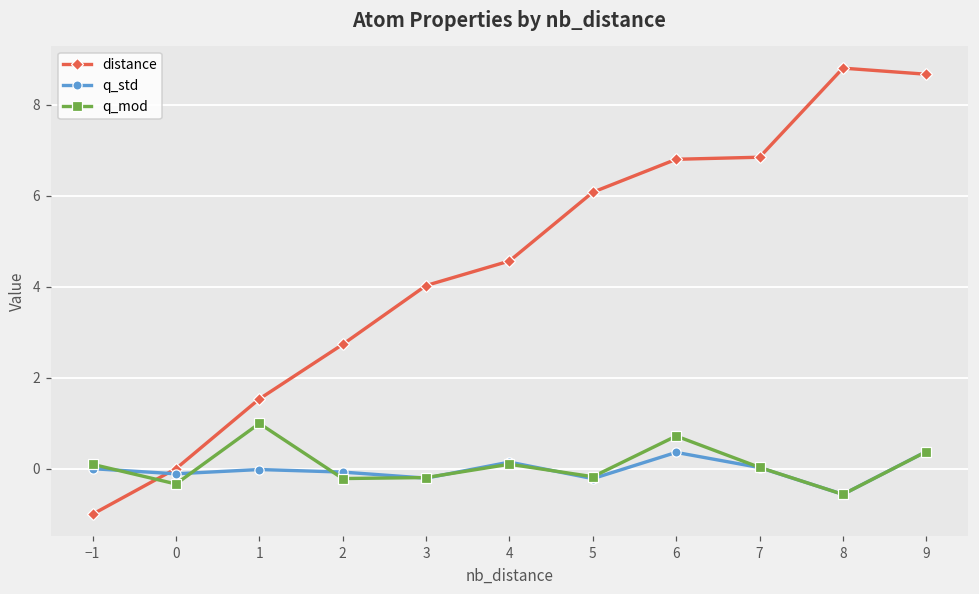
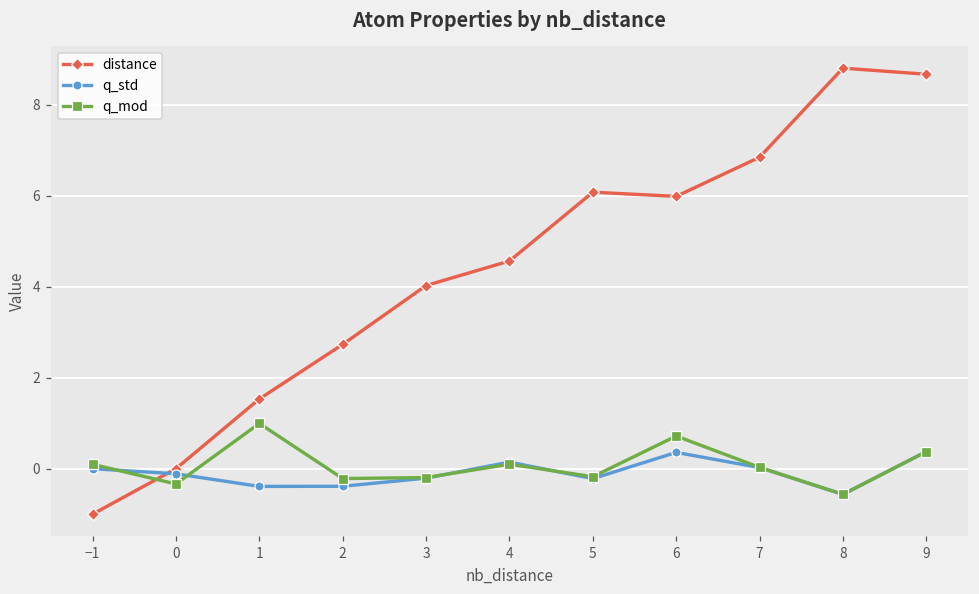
q_std, 1: 0.0 -> -0.4
q_std, 2: -0.1 -> -0.4
distance, 6: 6.8 -> 6.0
